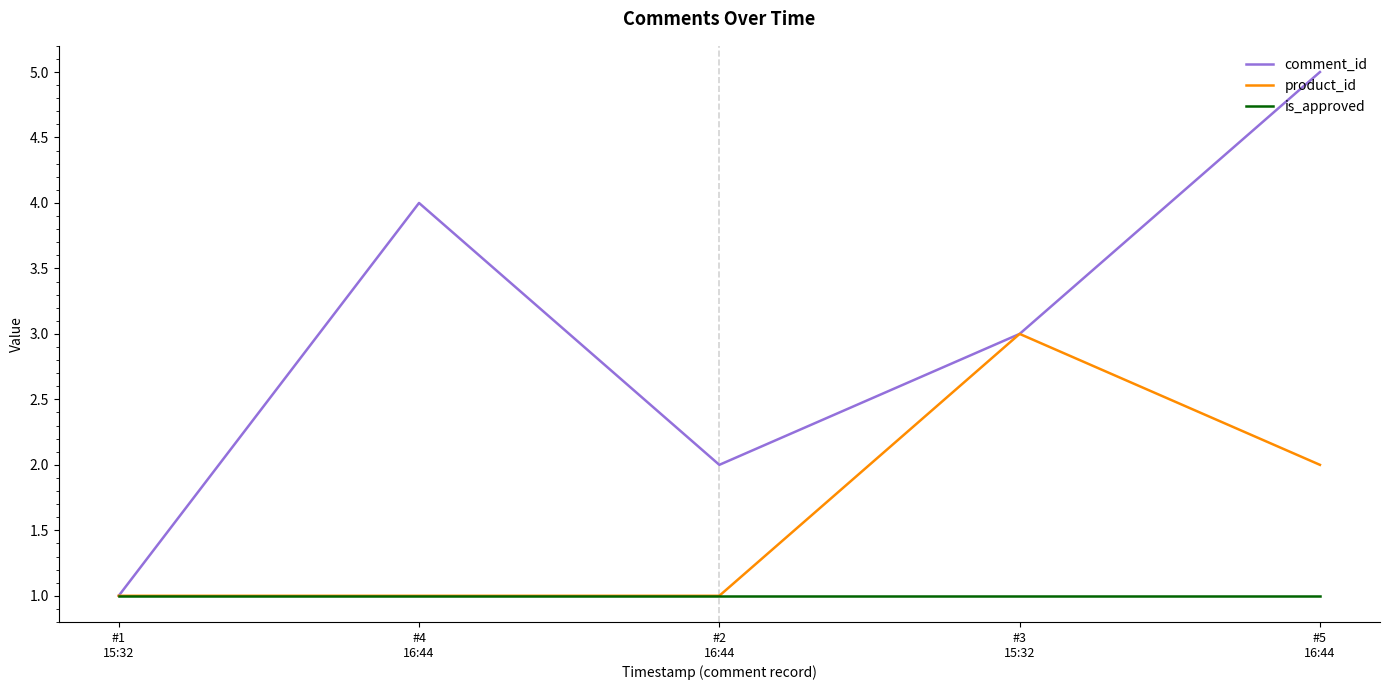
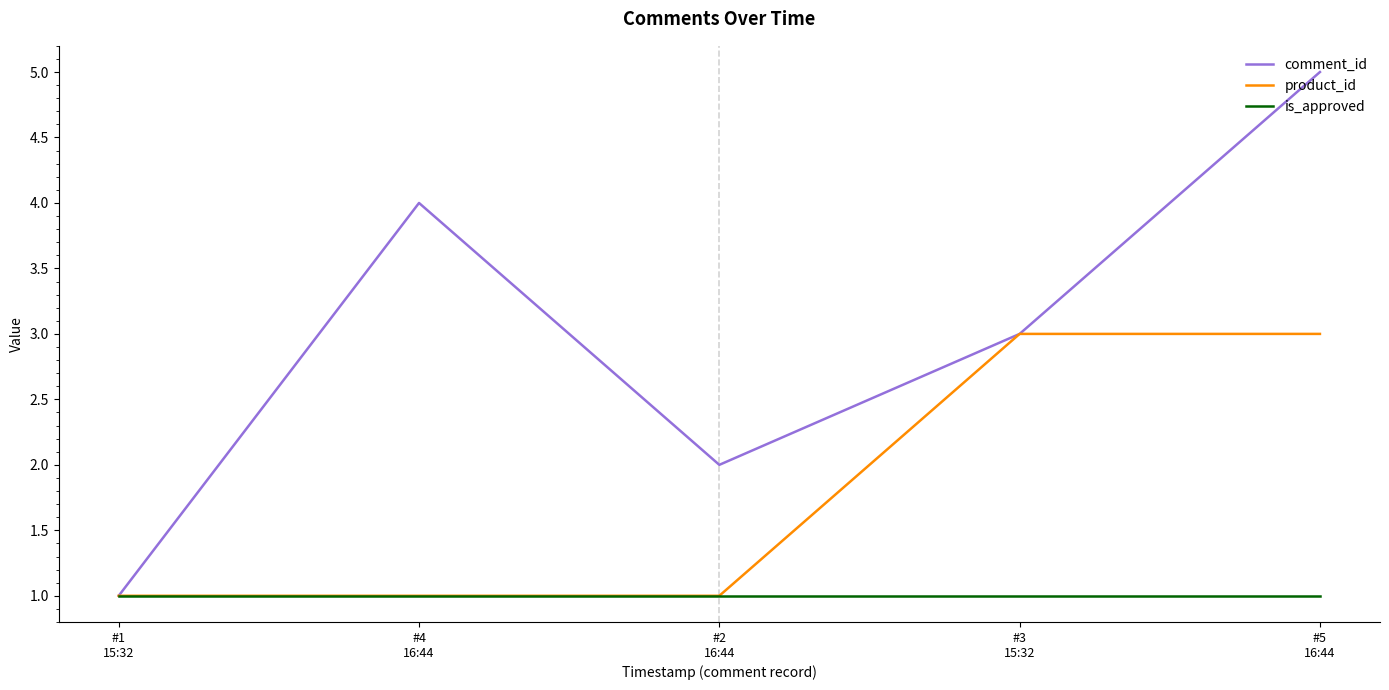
product_id, #5 16:44: 2 -> 3
